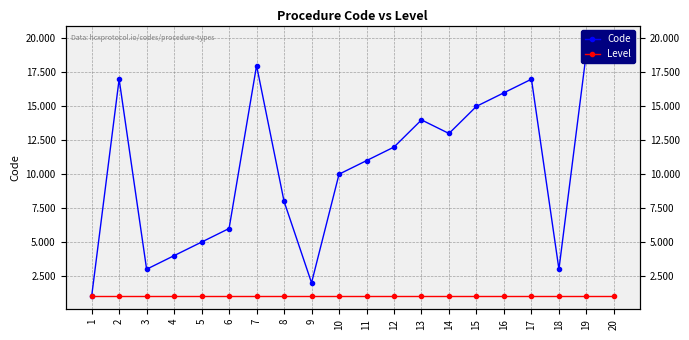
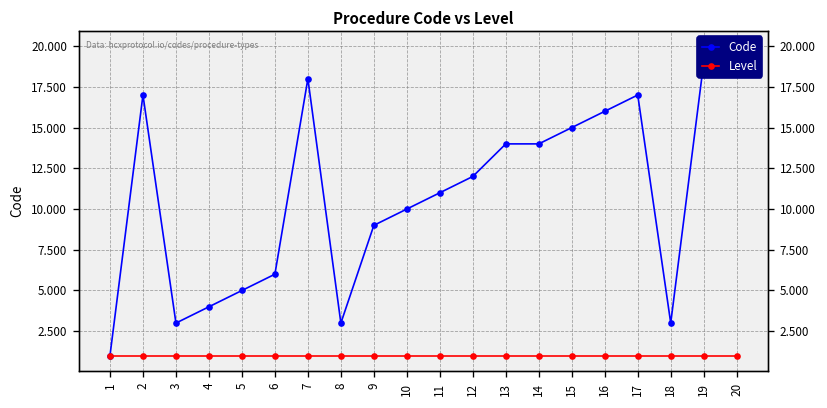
Code, 8: 8 -> 3
Code, 9: 2 -> 9
Code, 14: 13 -> 14
